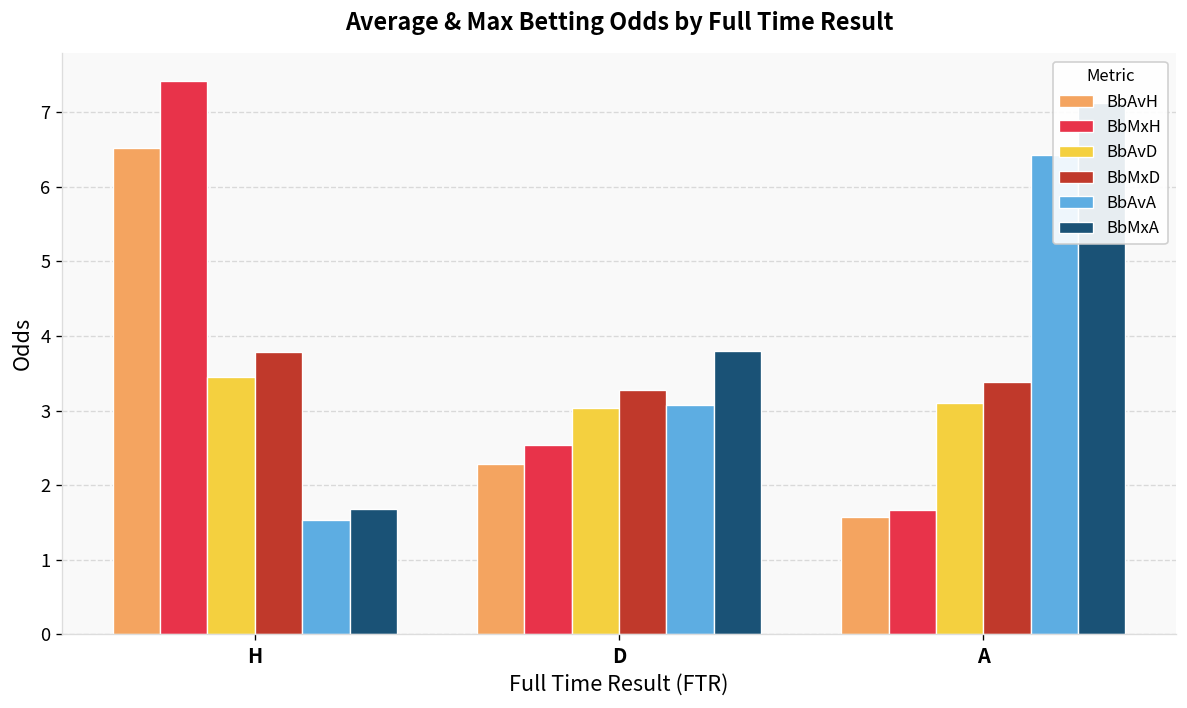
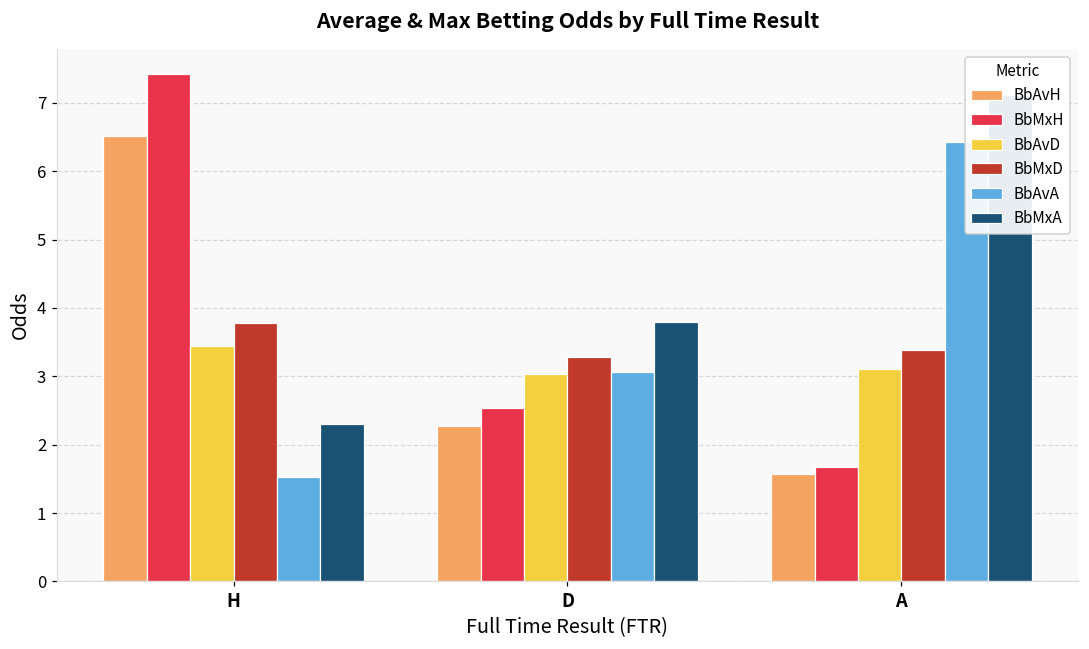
BbMxA, H: 1.7 -> 2.3
